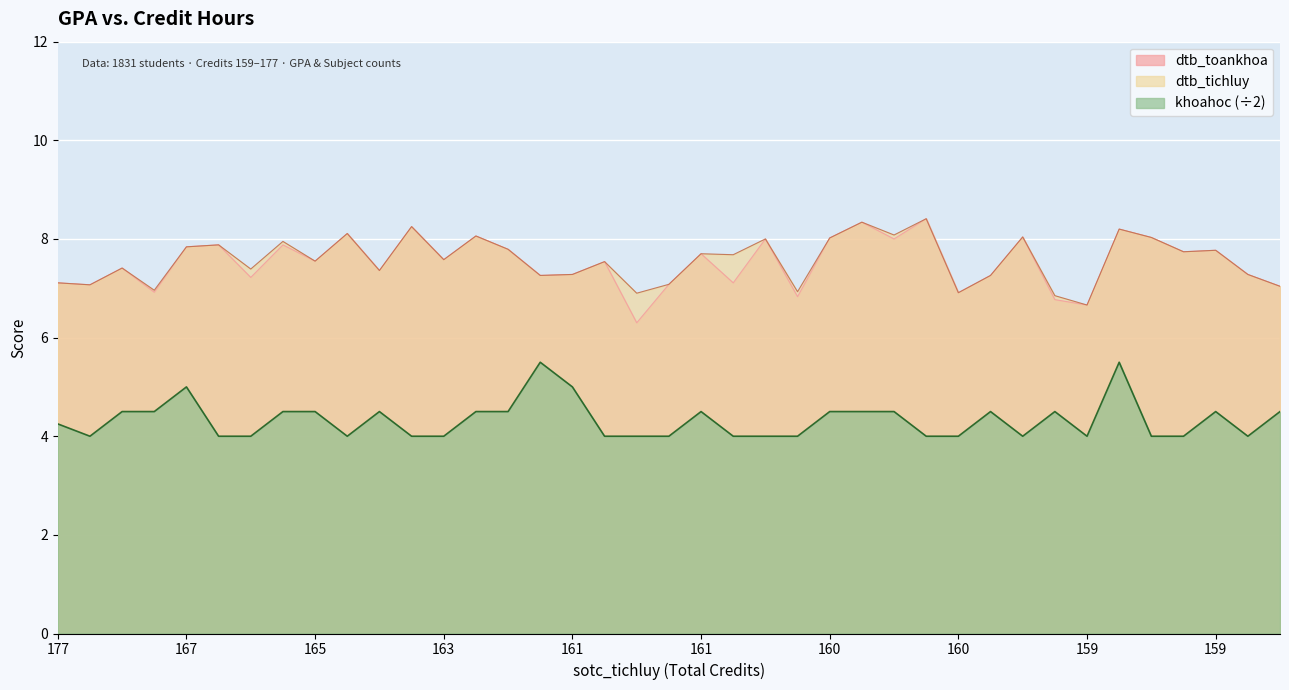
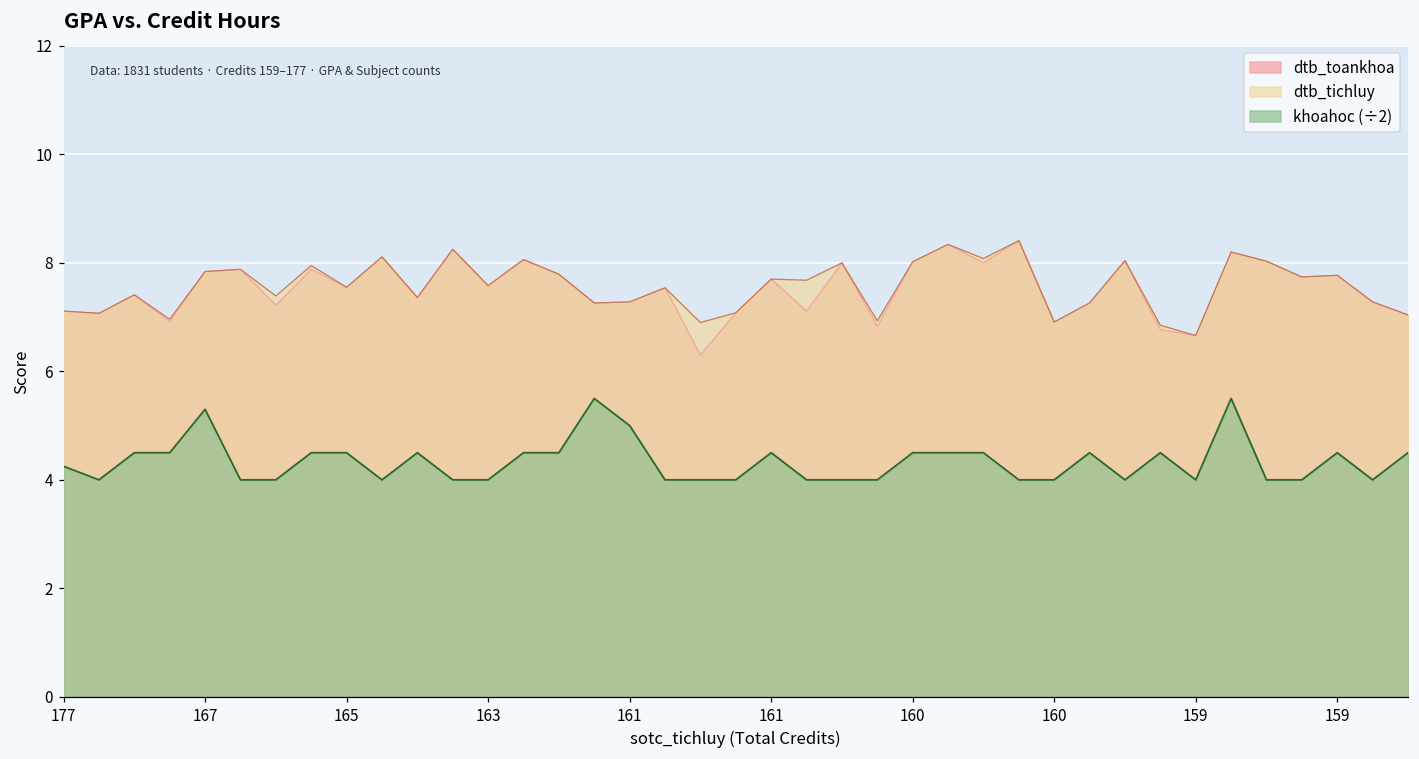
khoahoc (÷2), 167: 5.0 -> 5.3
